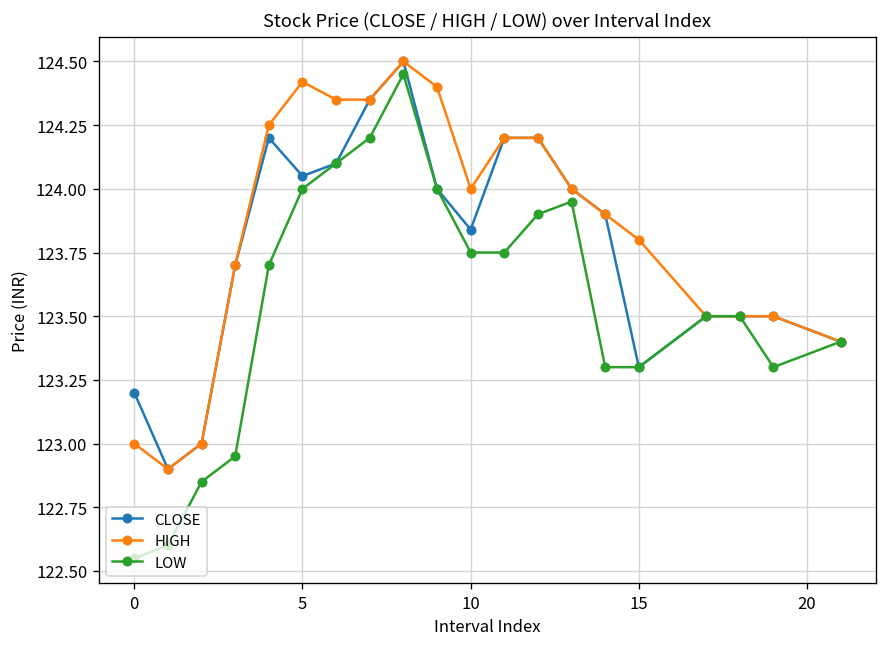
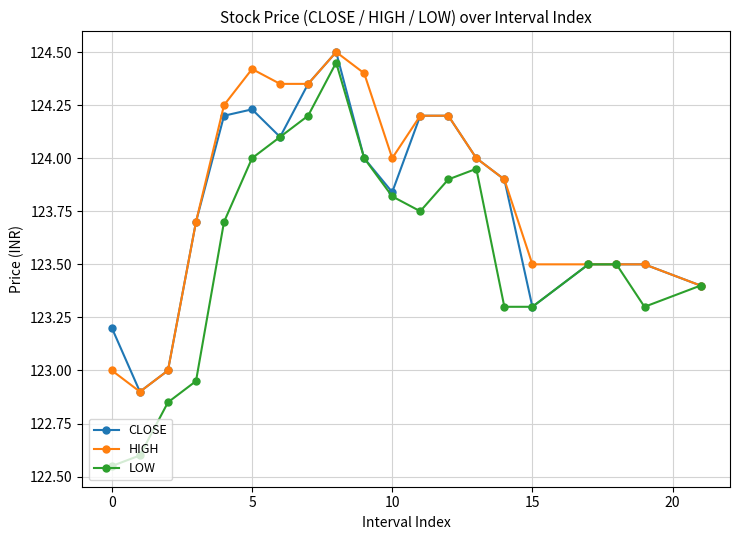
CLOSE, 5: 124.05 -> 124.23
LOW, 10: 123.75 -> 123.82
HIGH, 15: 123.8 -> 123.5
